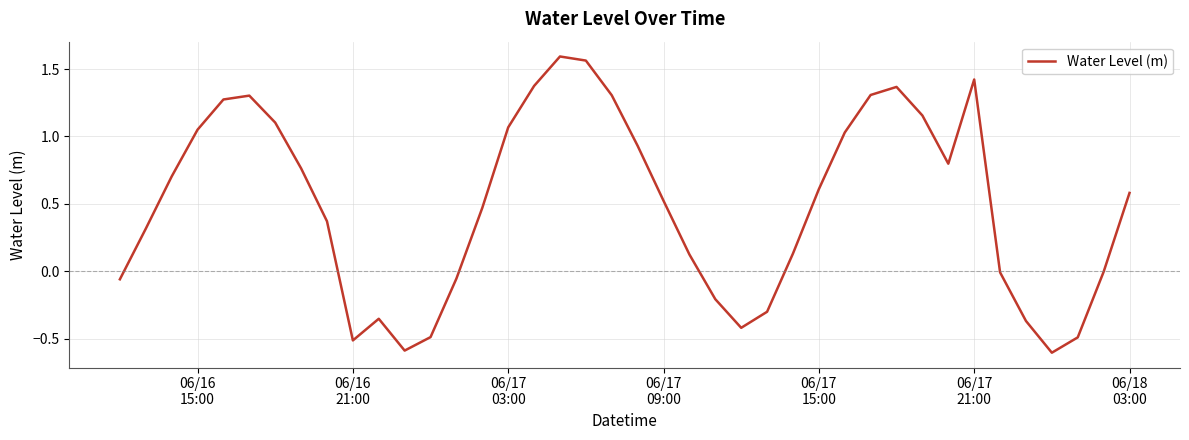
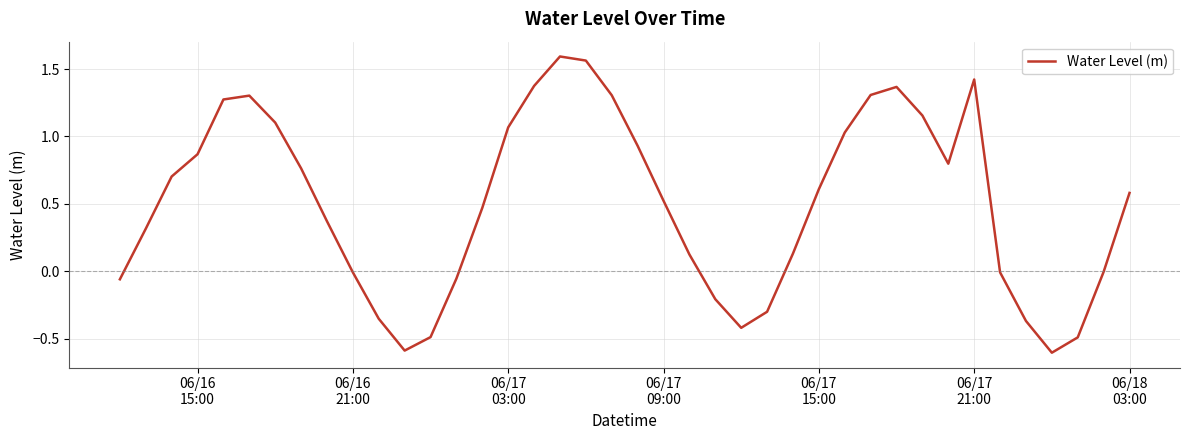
06/16 15:00: 1.05 -> 0.87
06/16 21:00: -0.51 -> -0.01
